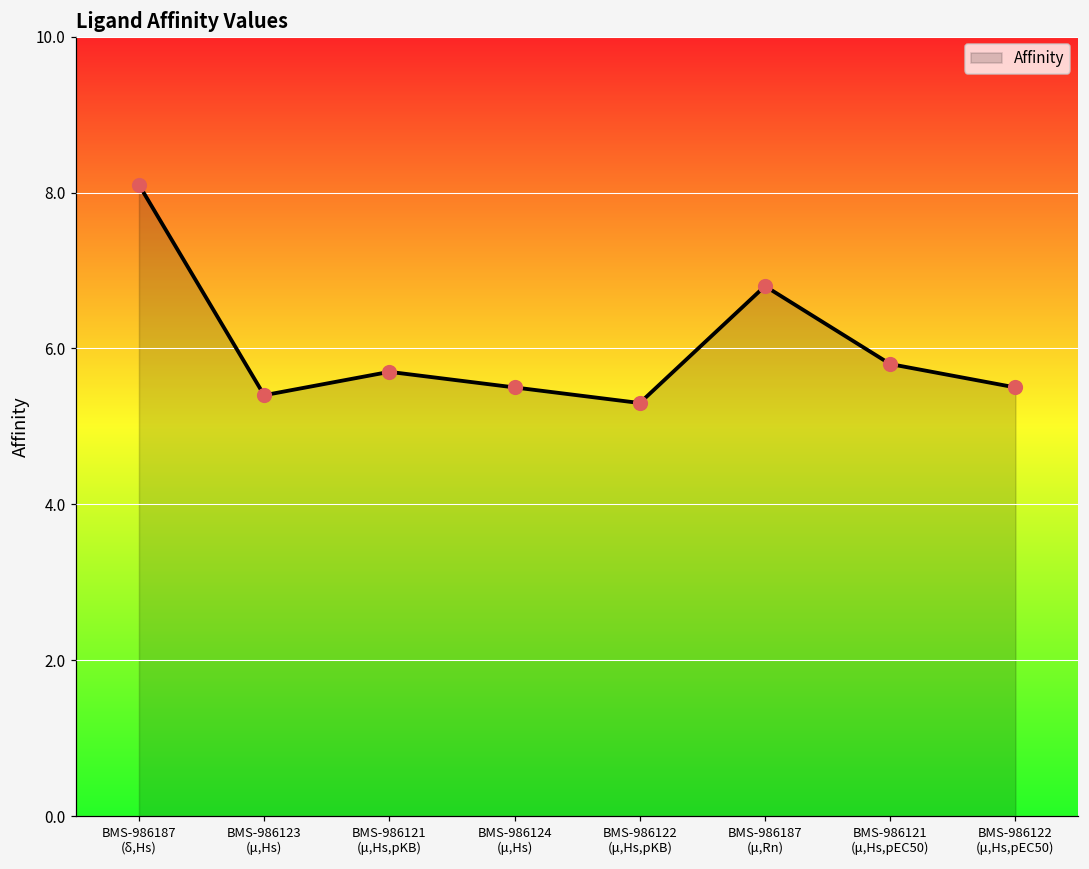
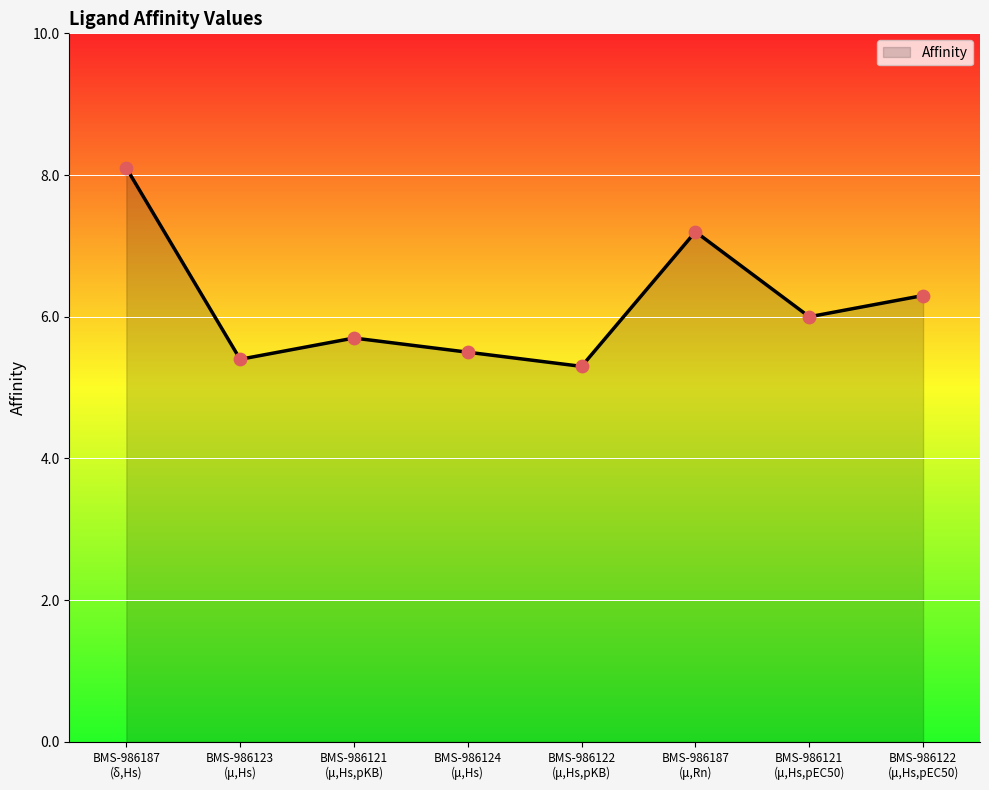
BMS-986187 (μ,Rn): 6.8 -> 7.2
BMS-986121 (μ,Hs,pEC50): 5.8 -> 6.0
BMS-986122 (μ,Hs,pEC50): 5.5 -> 6.3
